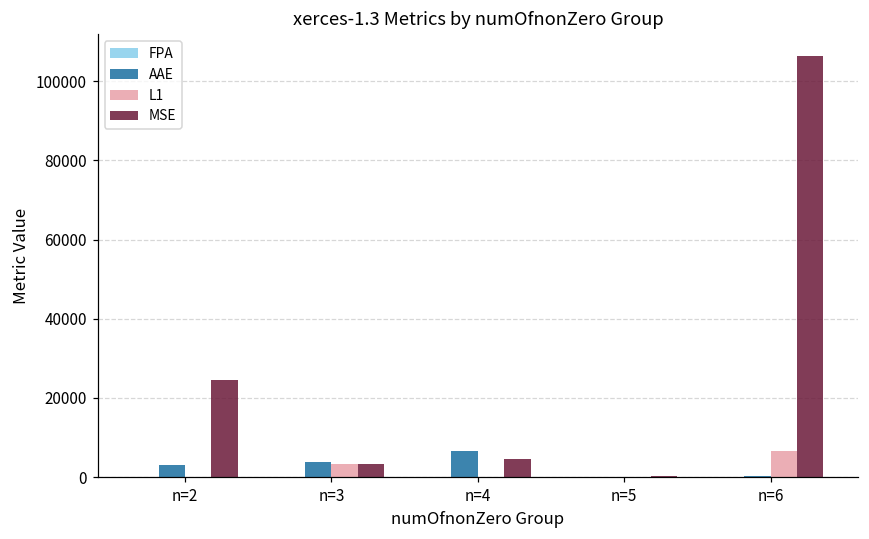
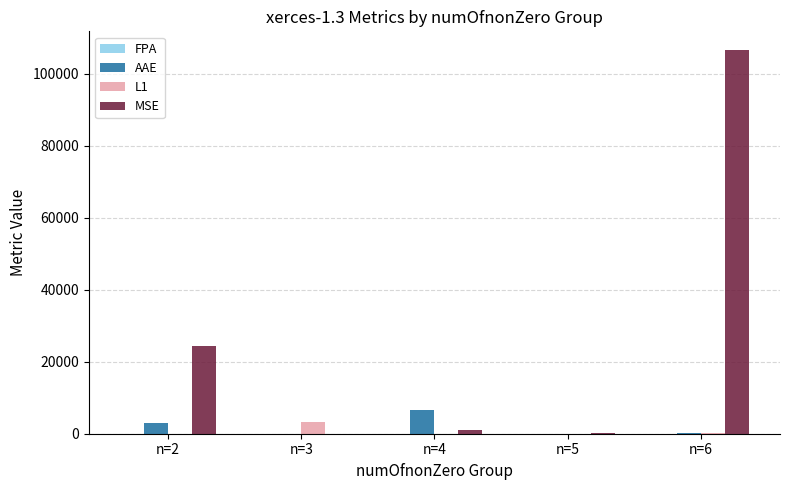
AAE, n=3: 4000 -> 0
MSE, n=3: 3000 -> 0
MSE, n=4: 5000 -> 1000
L1, n=6: 7000 -> 0
